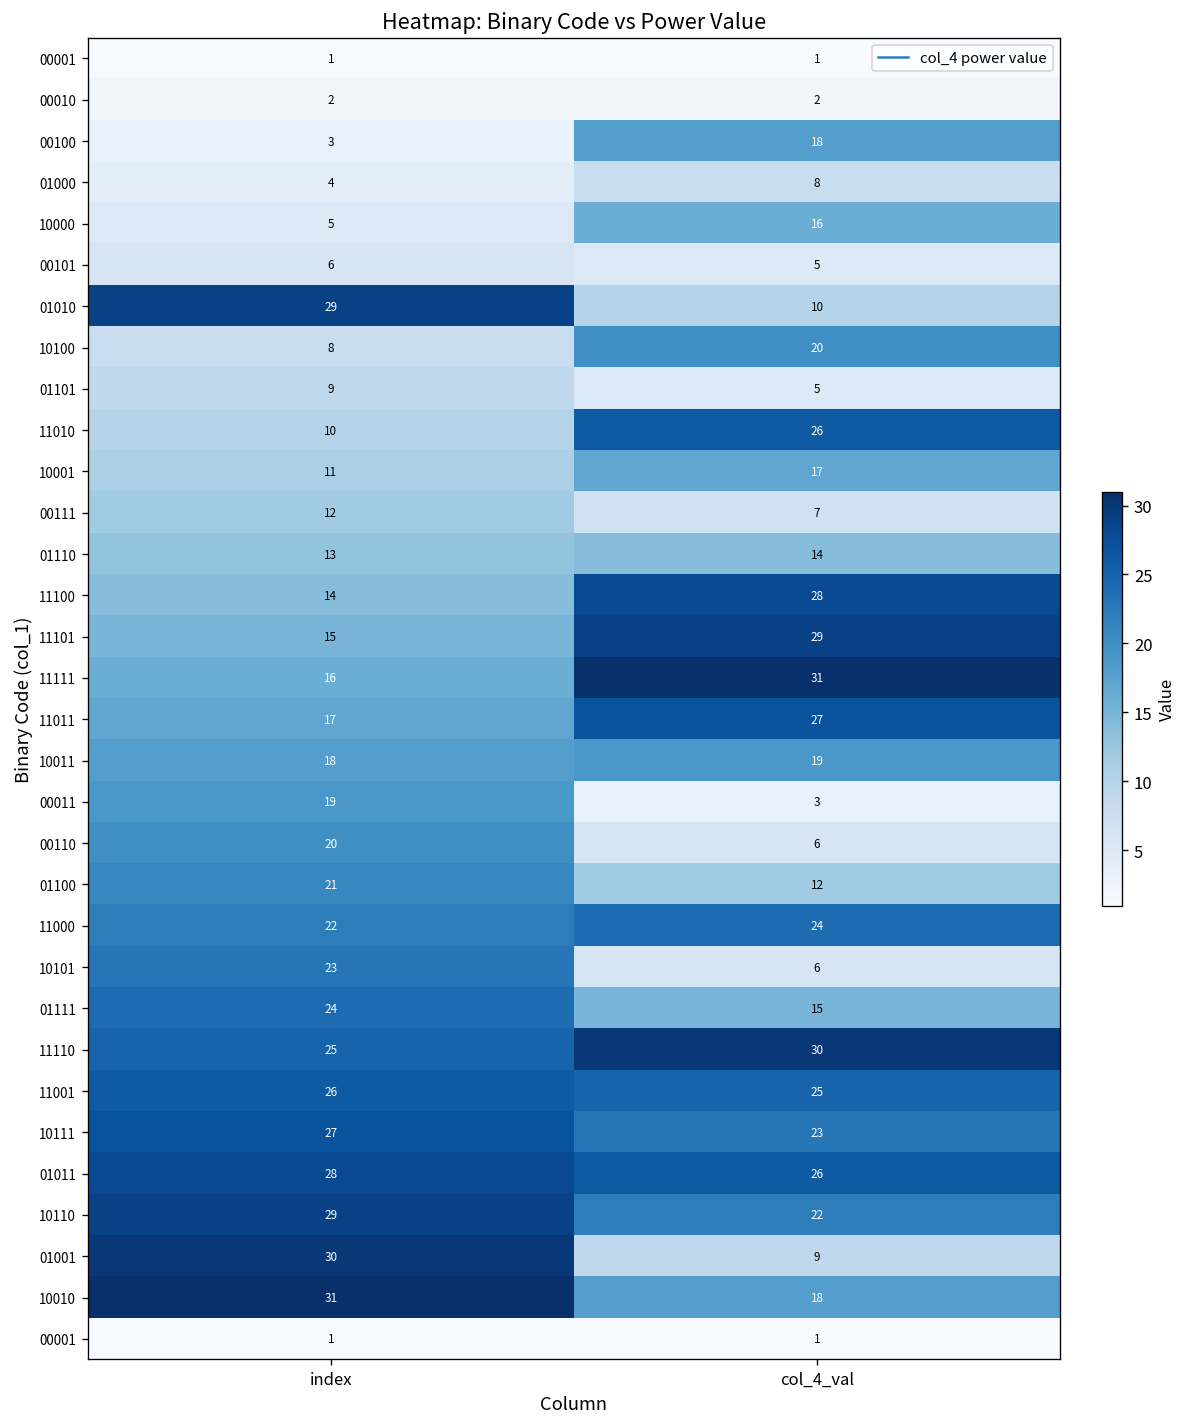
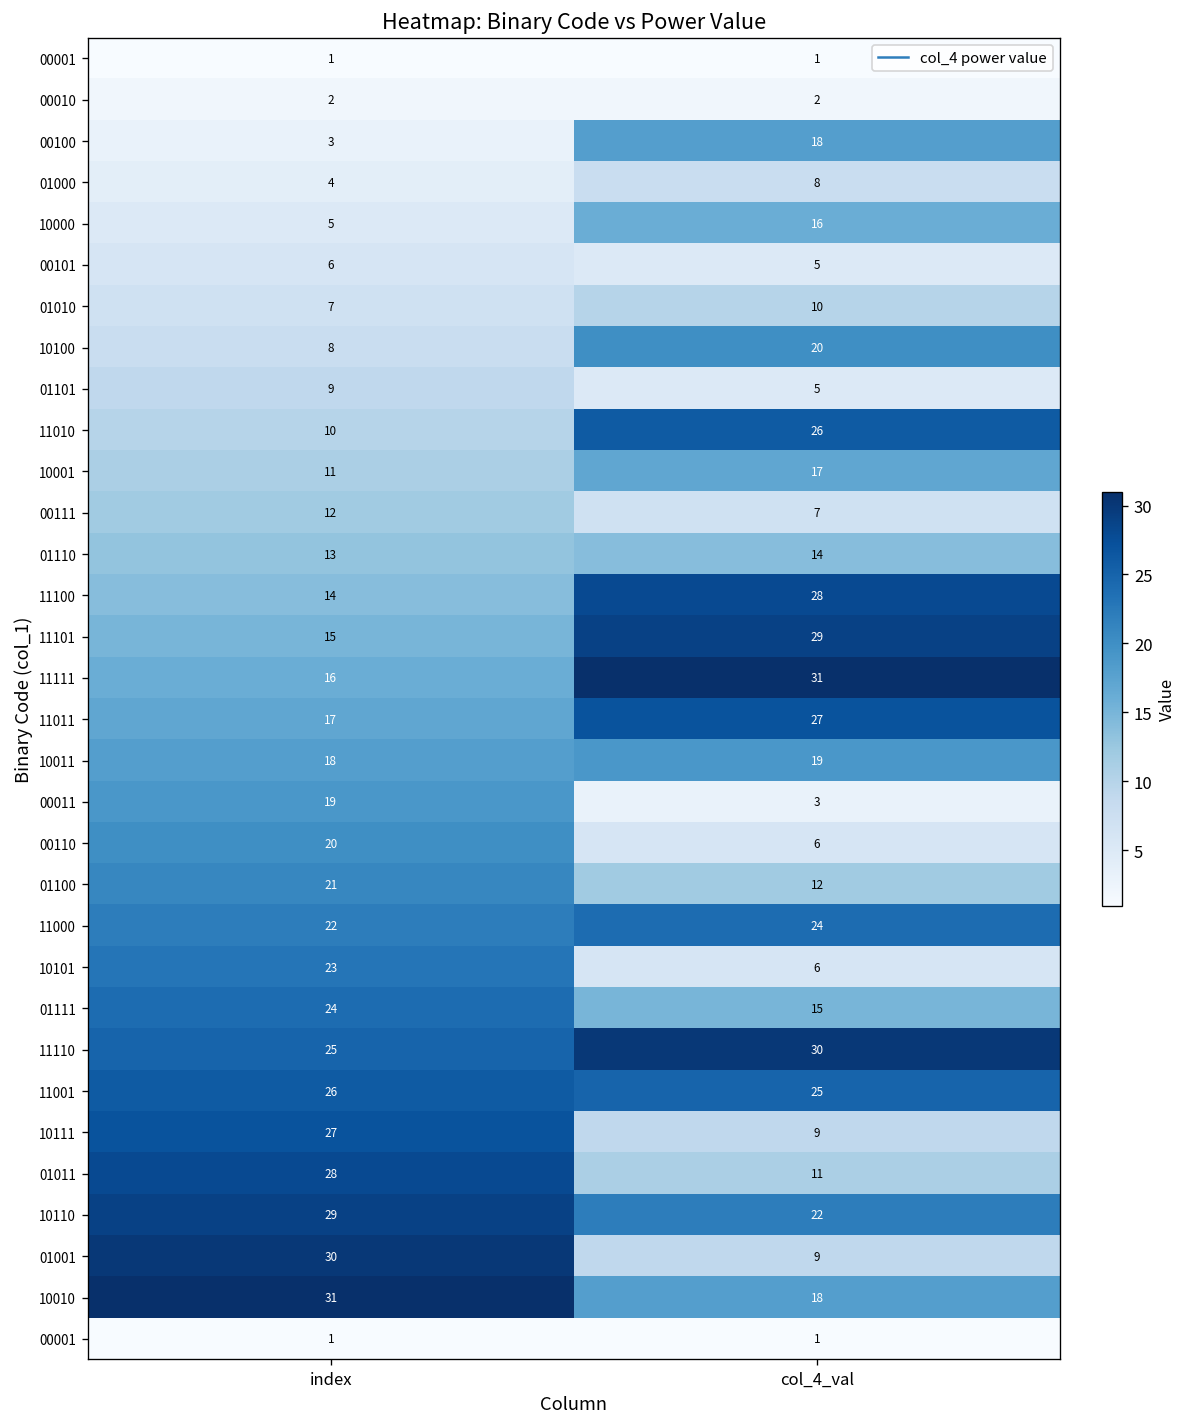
01010, index: 29 -> 7
10111, col_4_val: 23 -> 9
01011, col_4_val: 26 -> 11
